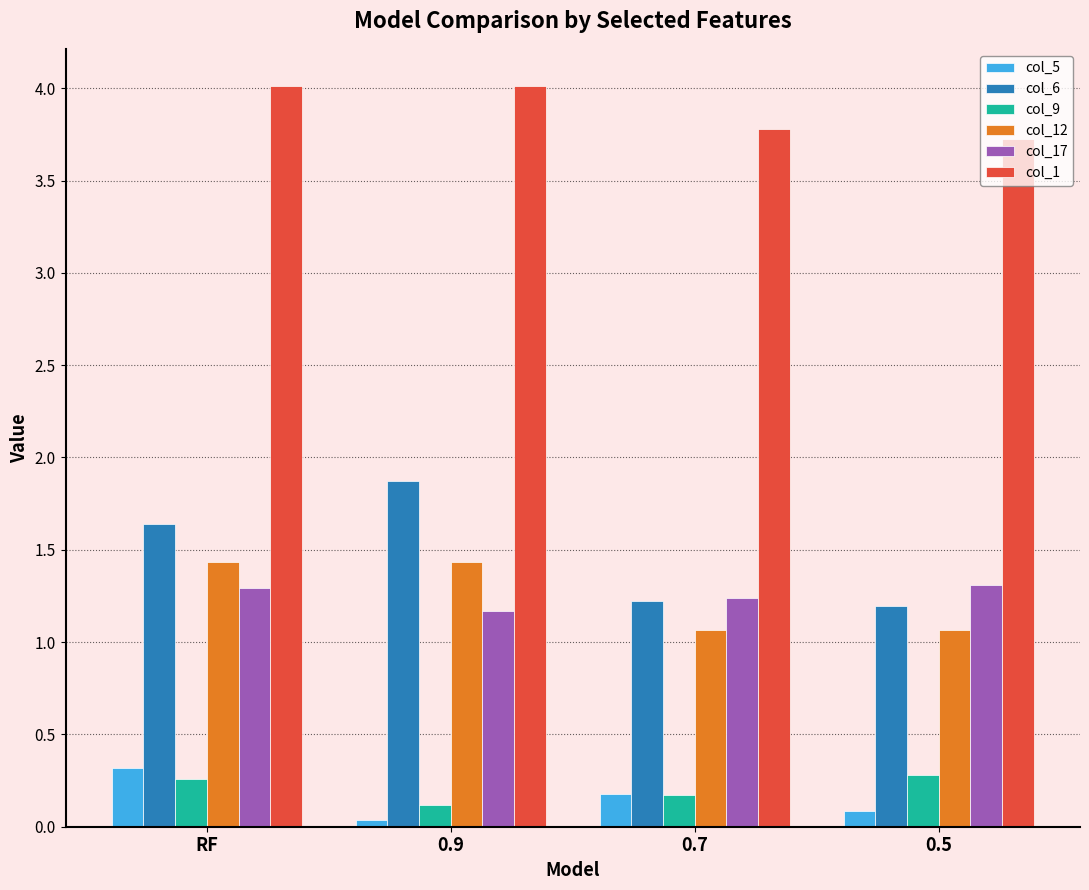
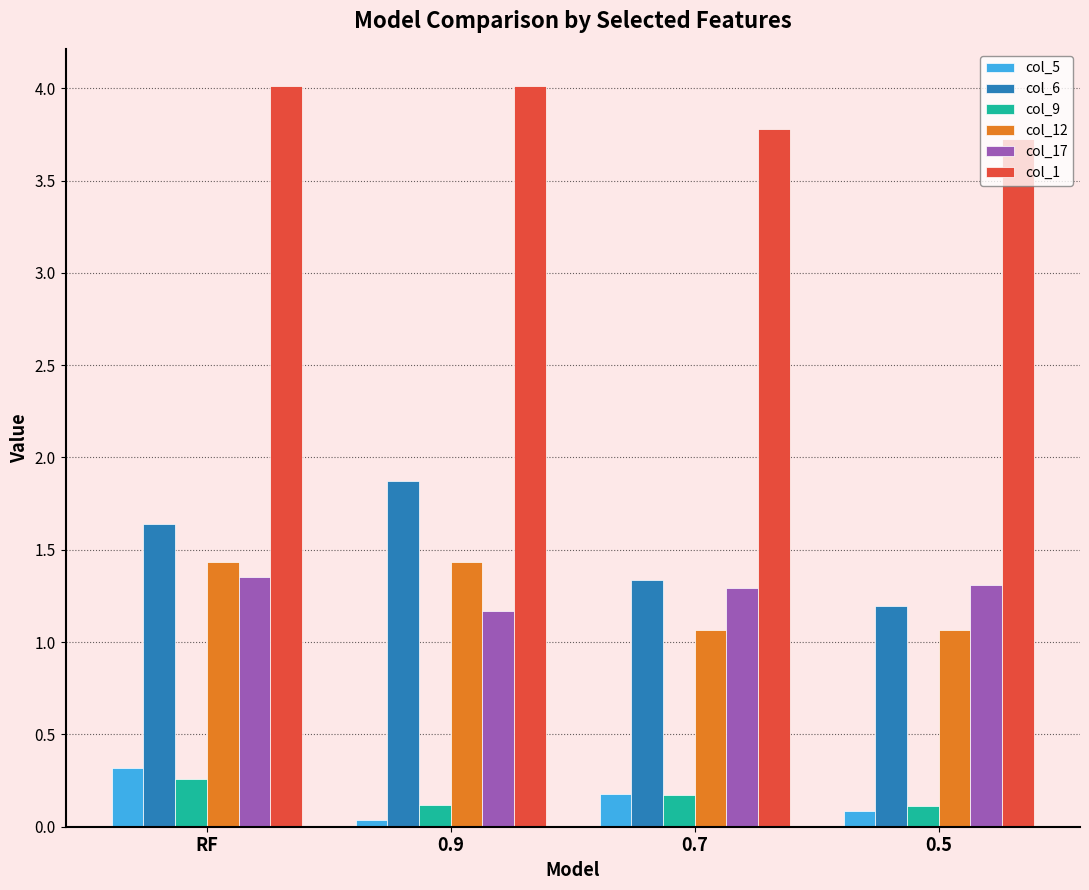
col_17, RF: 1.29 -> 1.35
col_6, 0.7: 1.22 -> 1.34
col_17, 0.7: 1.24 -> 1.29
col_9, 0.5: 0.28 -> 0.11
